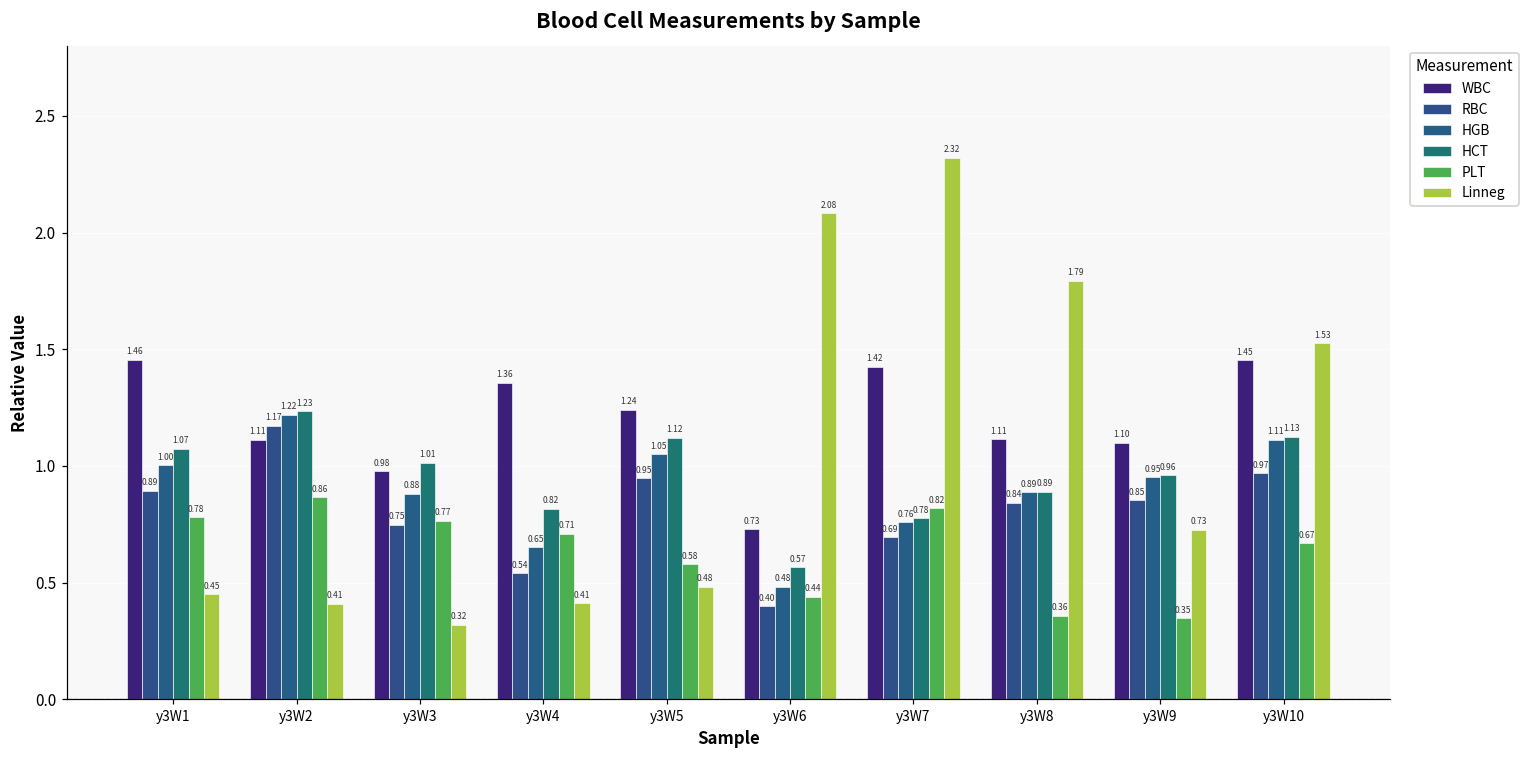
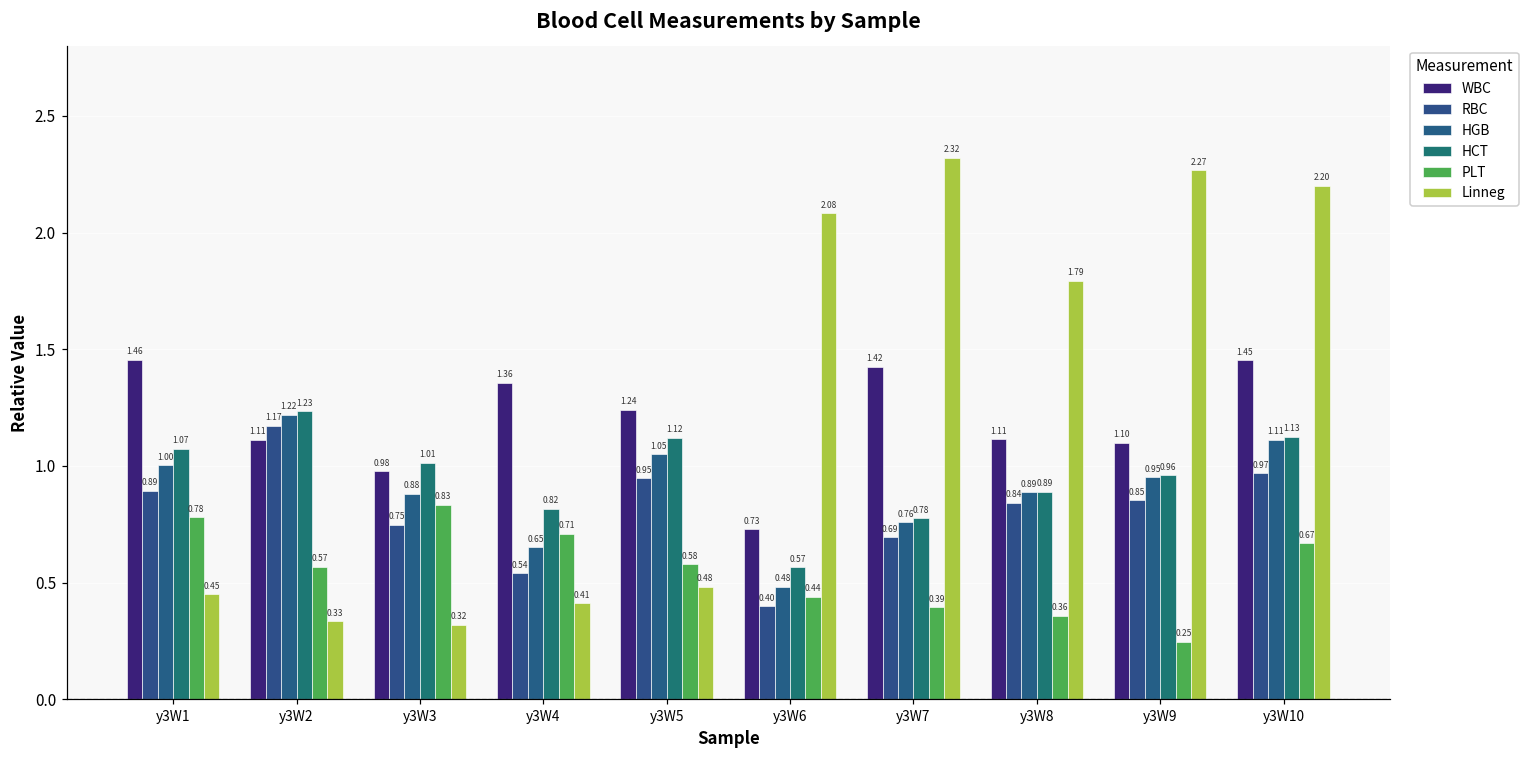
PLT, y3W2: 0.86 -> 0.57
Linneg, y3W2: 0.41 -> 0.33
PLT, y3W3: 0.77 -> 0.83
PLT, y3W7: 0.82 -> 0.39
PLT, y3W9: 0.35 -> 0.25
Linneg, y3W9: 0.73 -> 2.27
Linneg, y3W10: 1.53 -> 2.20
